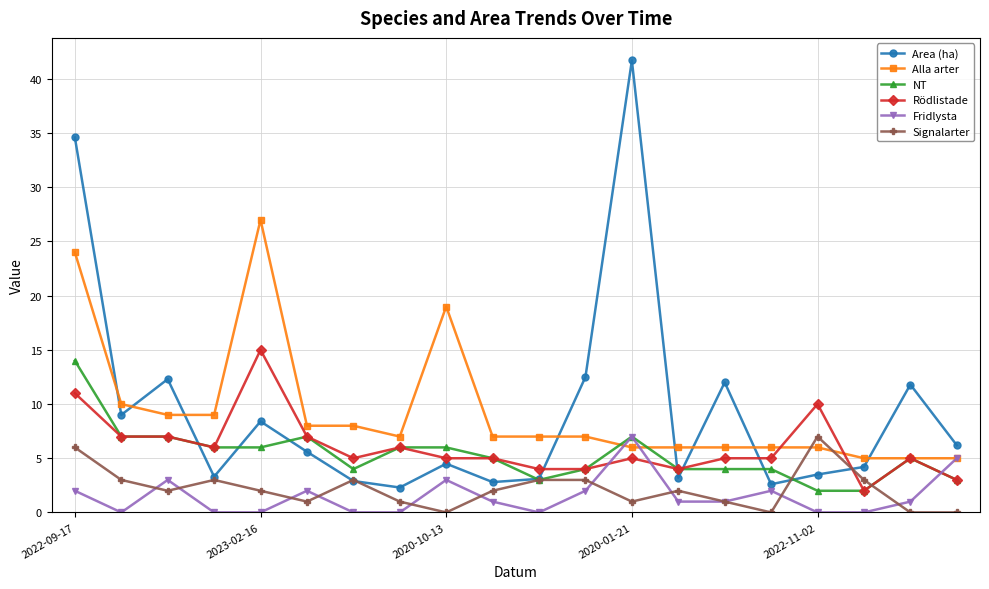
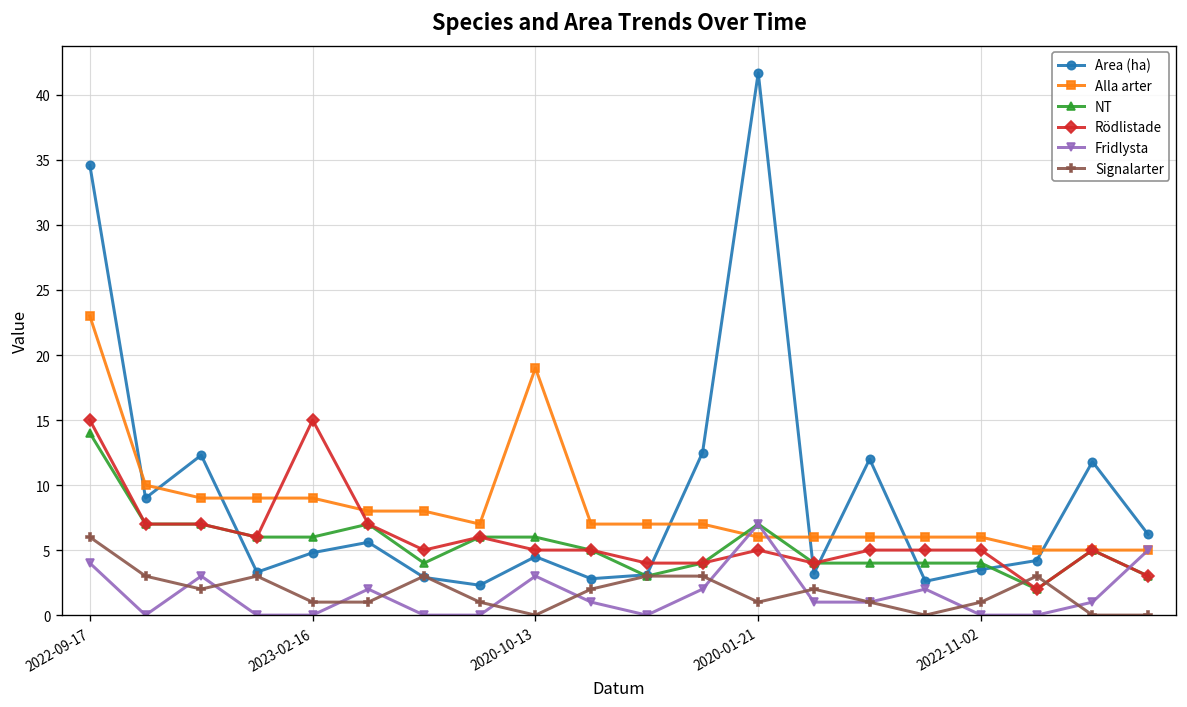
Alla arter, 2022-09-17: 24 -> 23
Rödlistade, 2022-09-17: 11 -> 15
Fridlysta, 2022-09-17: 2 -> 4
Area (ha), 2023-02-16: 8.4 -> 4.8
Alla arter, 2023-02-16: 27 -> 9
Signalarter, 2023-02-16: 2 -> 1
NT, 2022-11-02: 2 -> 4
Rödlistade, 2022-11-02: 10 -> 5
Signalarter, 2022-11-02: 7 -> 1
